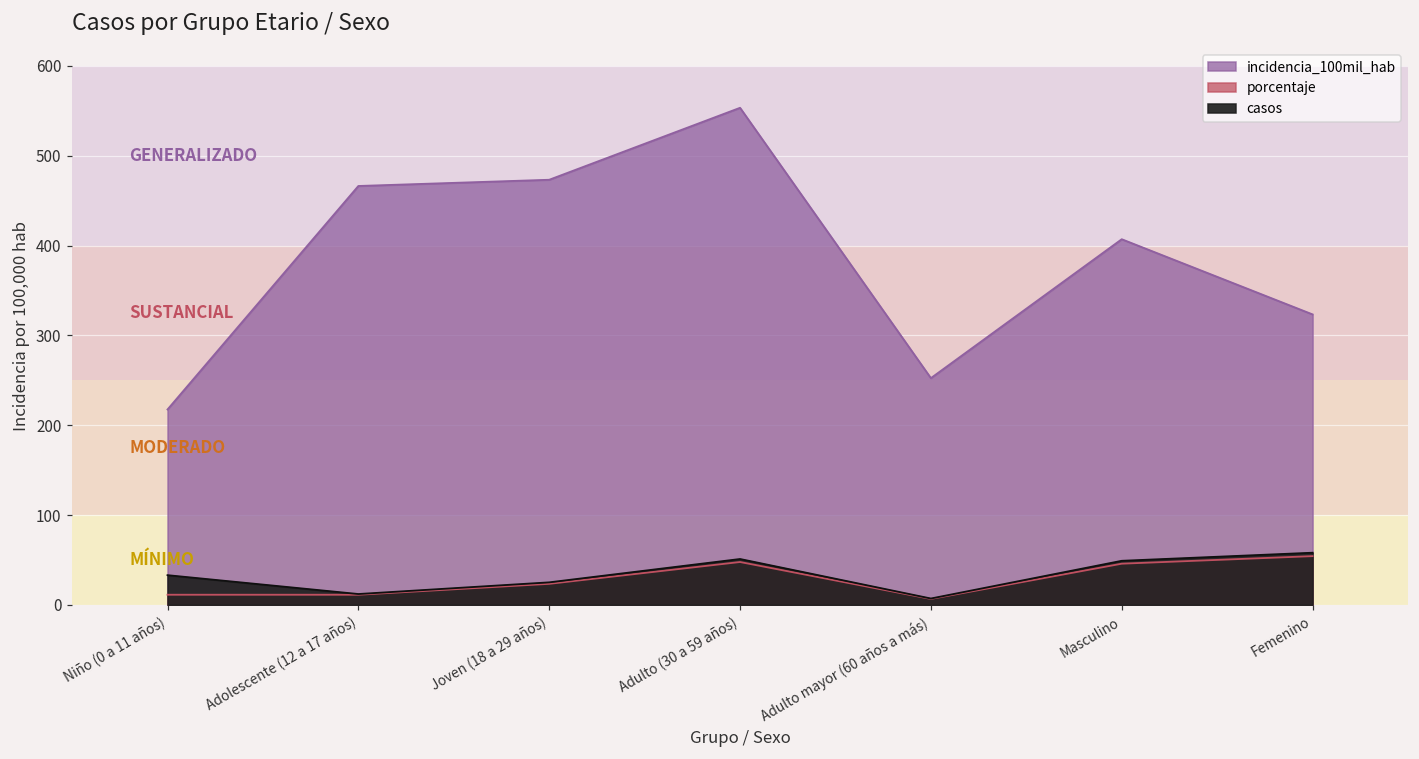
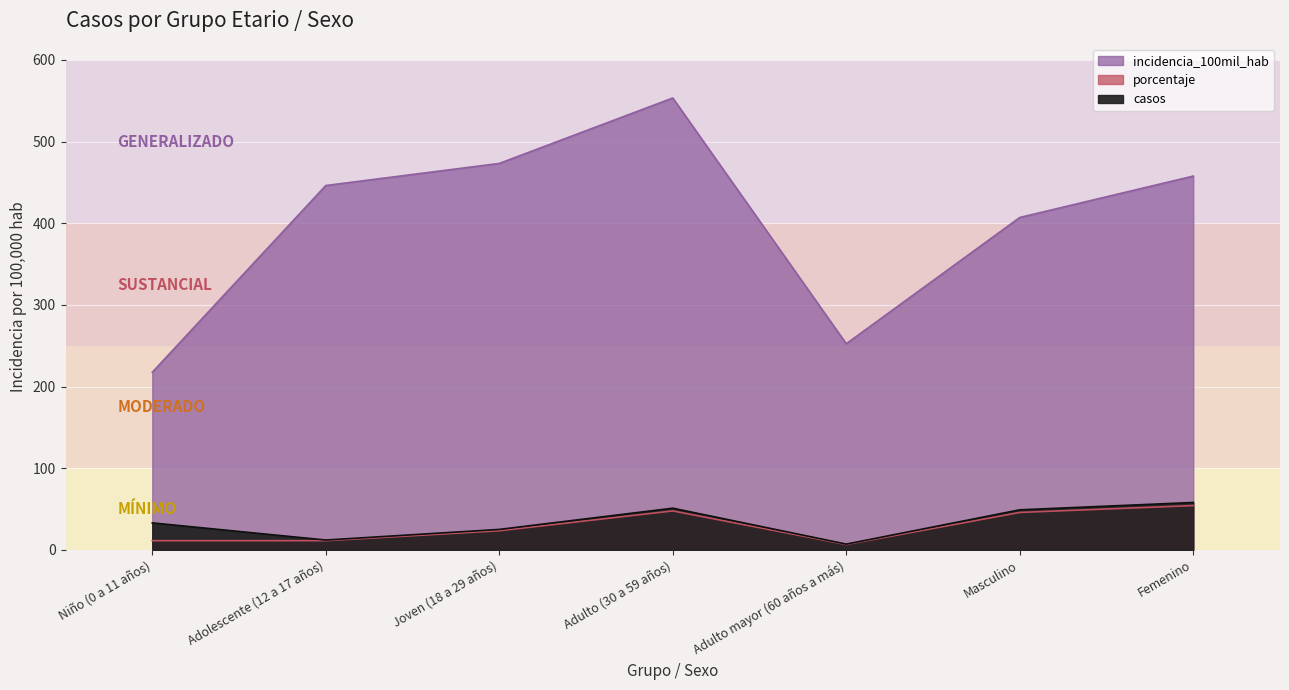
incidencia_100mil_hab, Adolescente (12 a 17 años): 470 -> 450
incidencia_100mil_hab, Femenino: 320 -> 460
